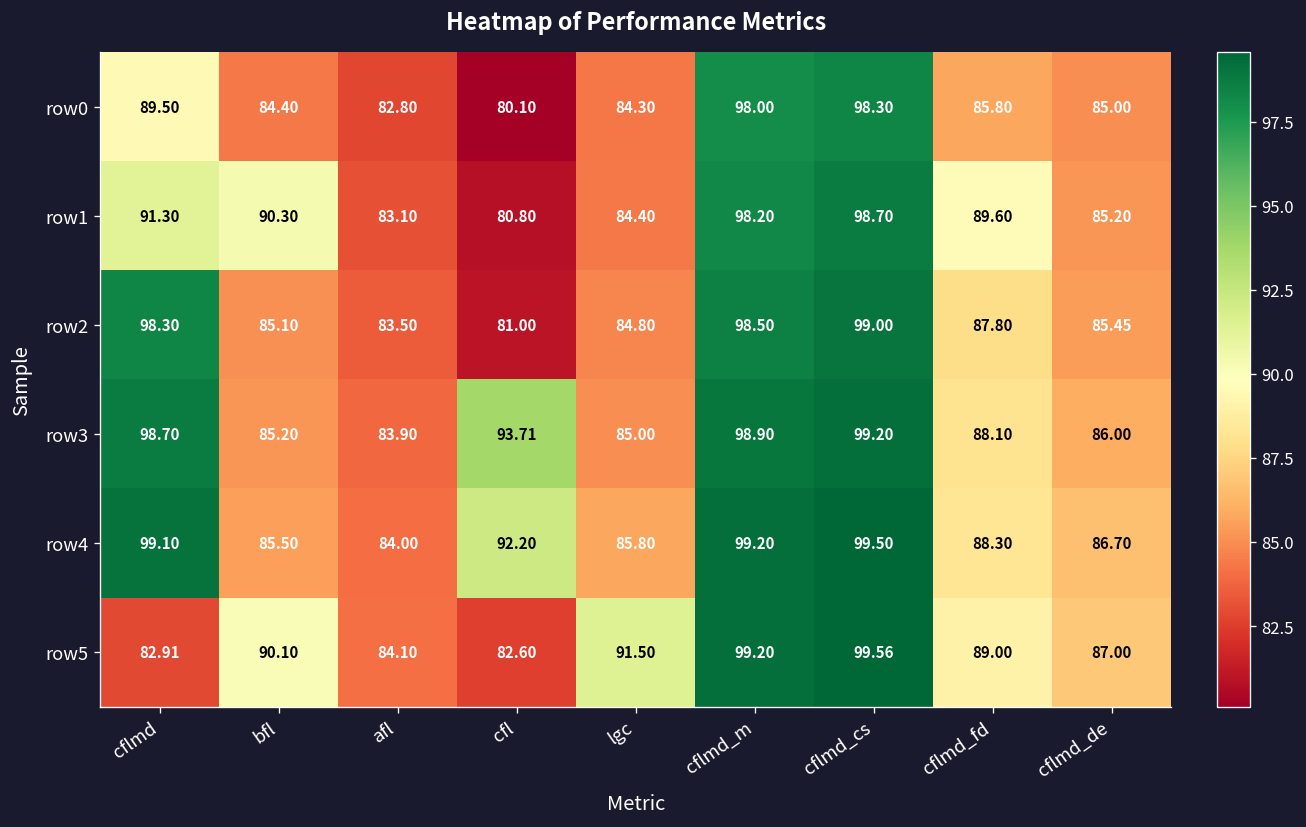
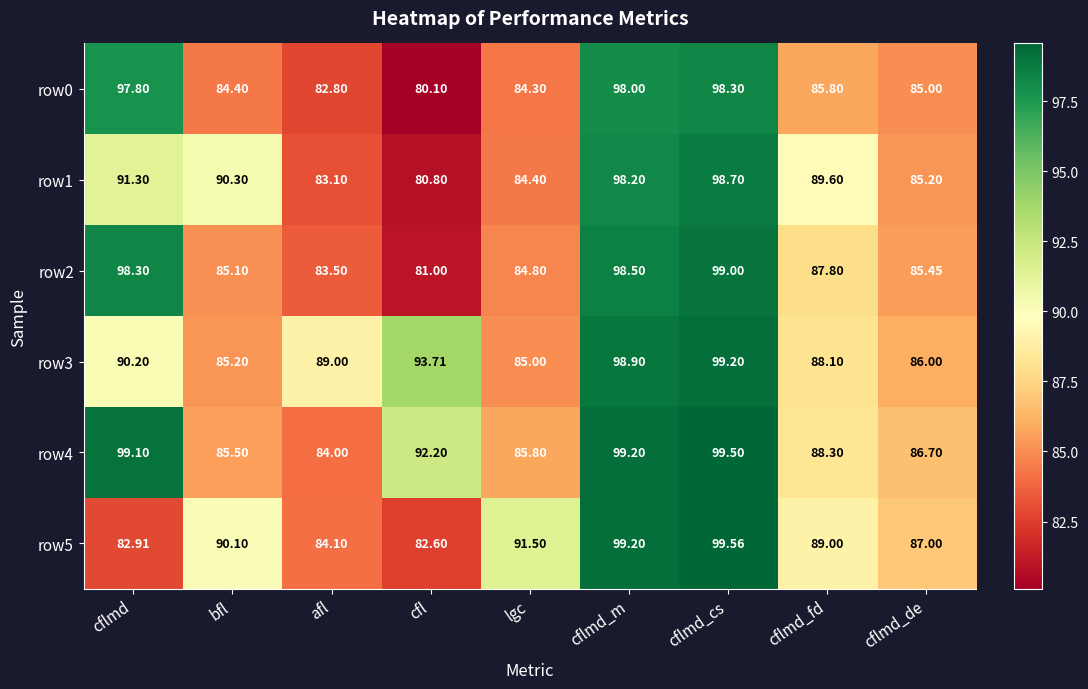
row0, cflmd: 89.50 -> 97.80
row3, cflmd: 98.70 -> 90.20
row3, afl: 83.90 -> 89.00
